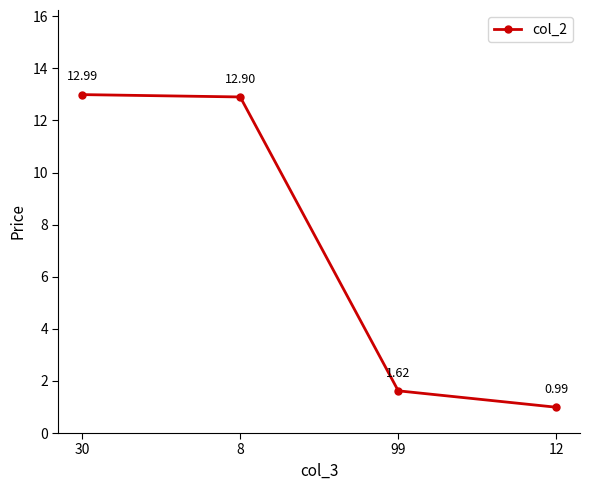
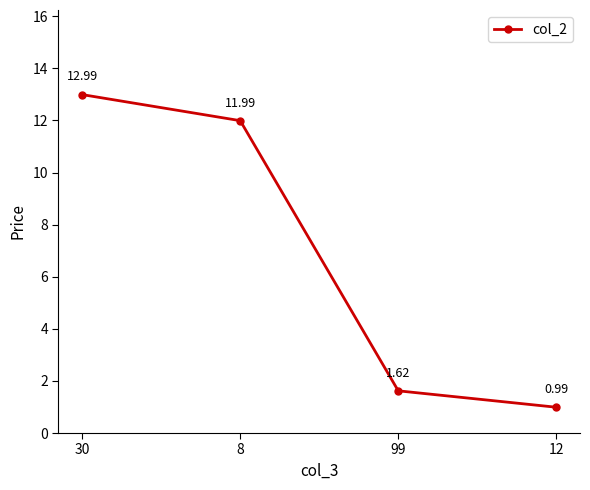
8: 12.90 -> 11.99
